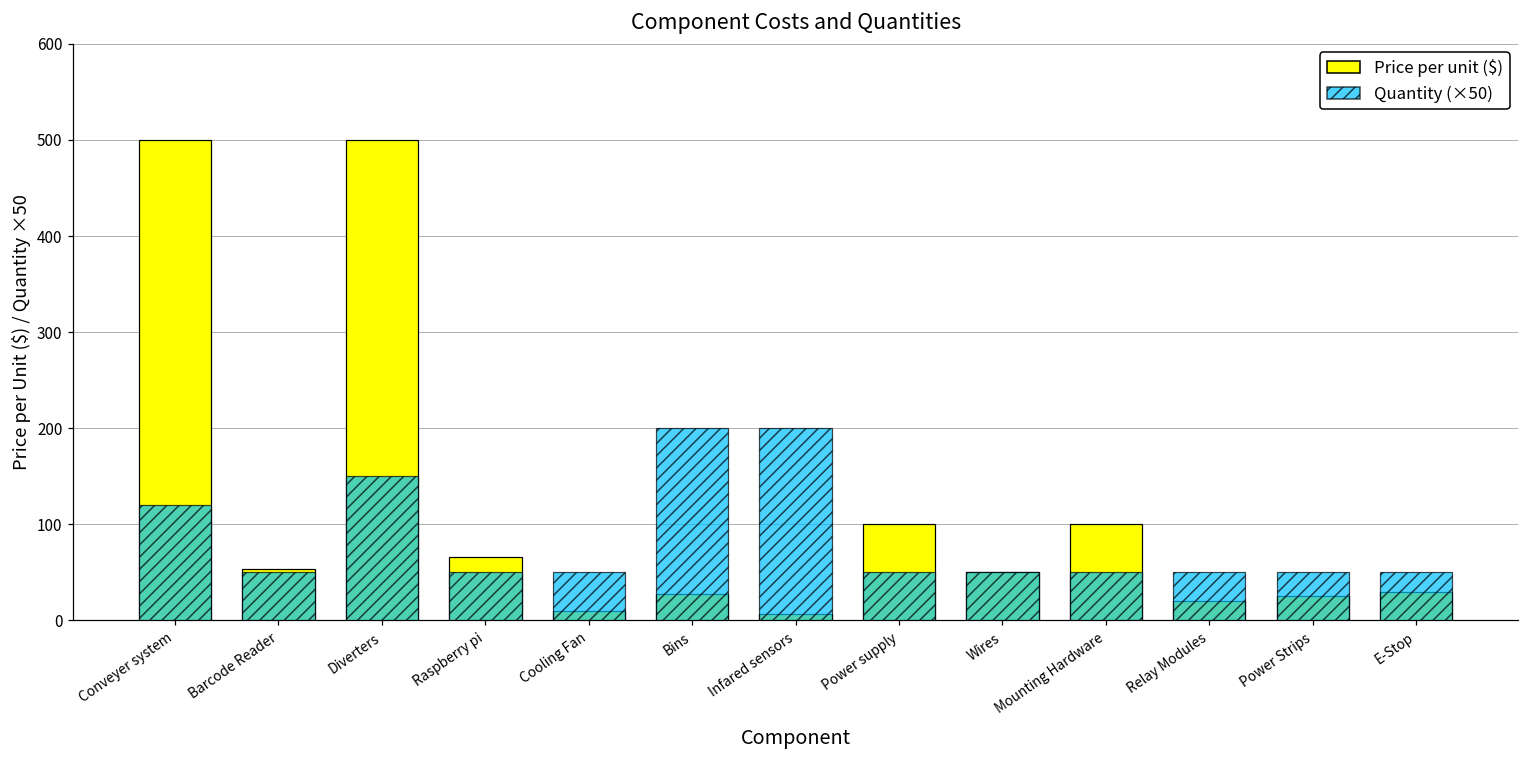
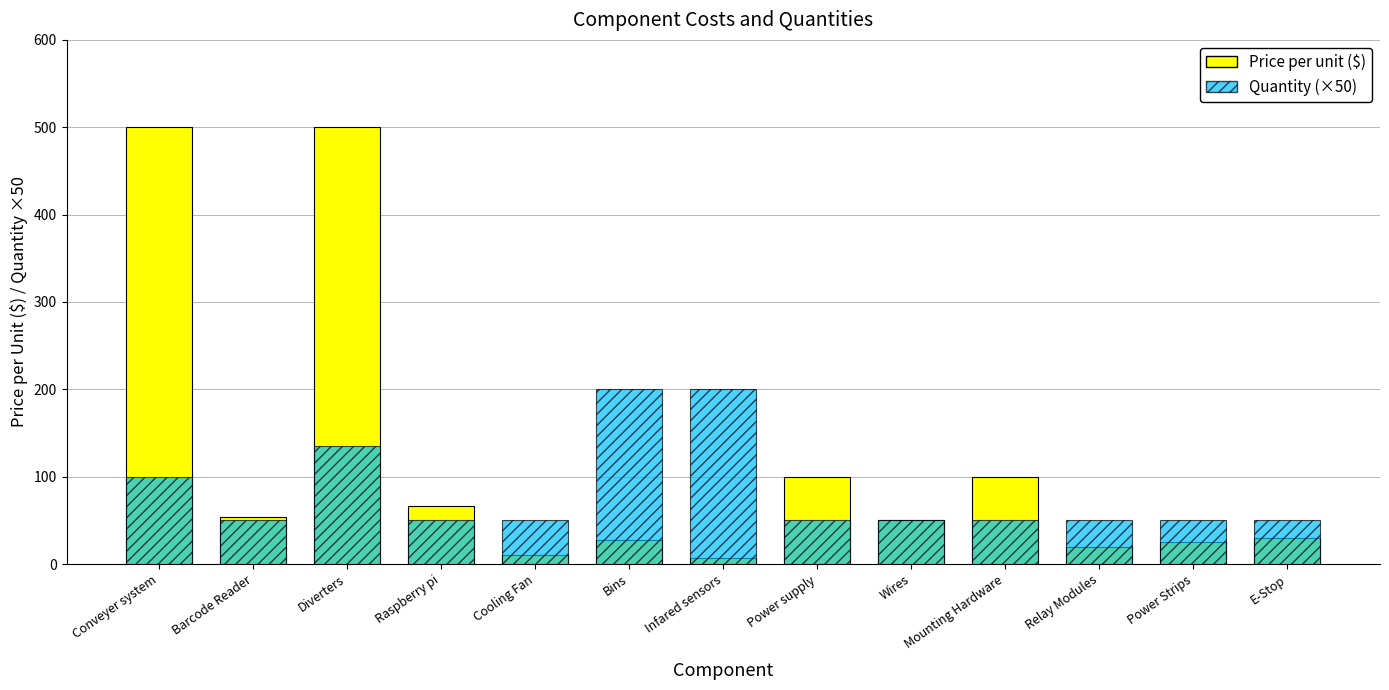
Quantity (×50), Conveyer system: 120 -> 100
Quantity (×50), Diverters: 150 -> 140
